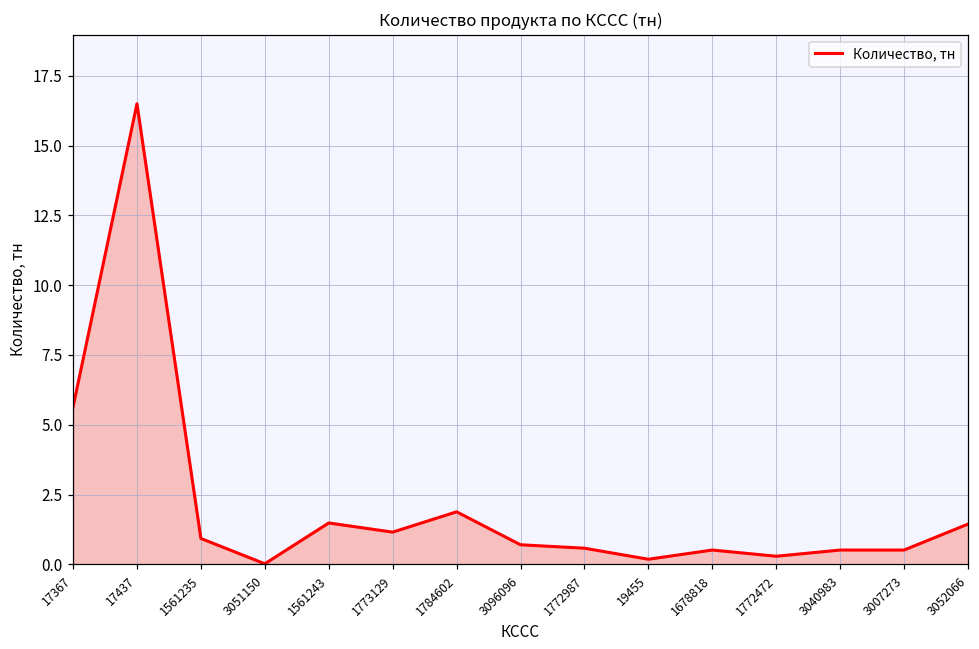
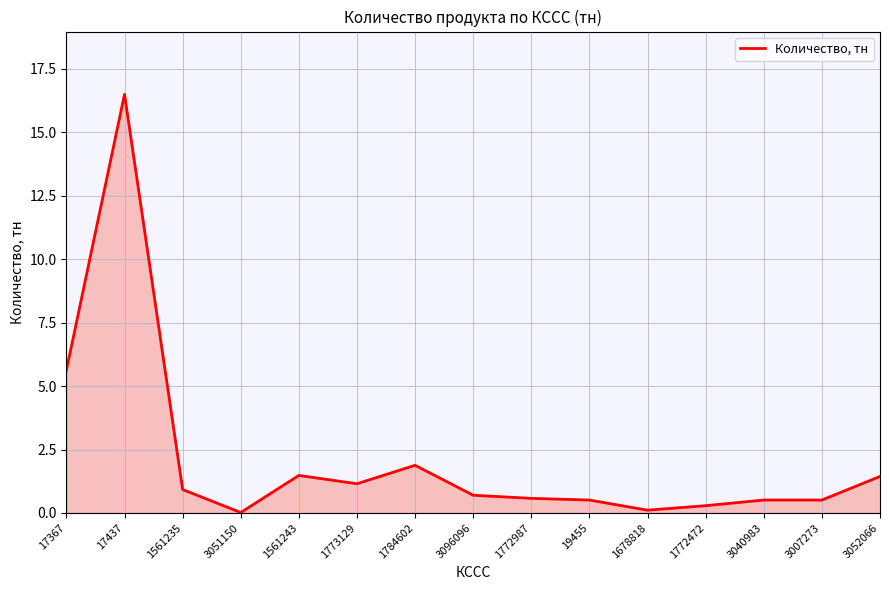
19455: 0.2 -> 0.5
1678818: 0.5 -> 0.1
